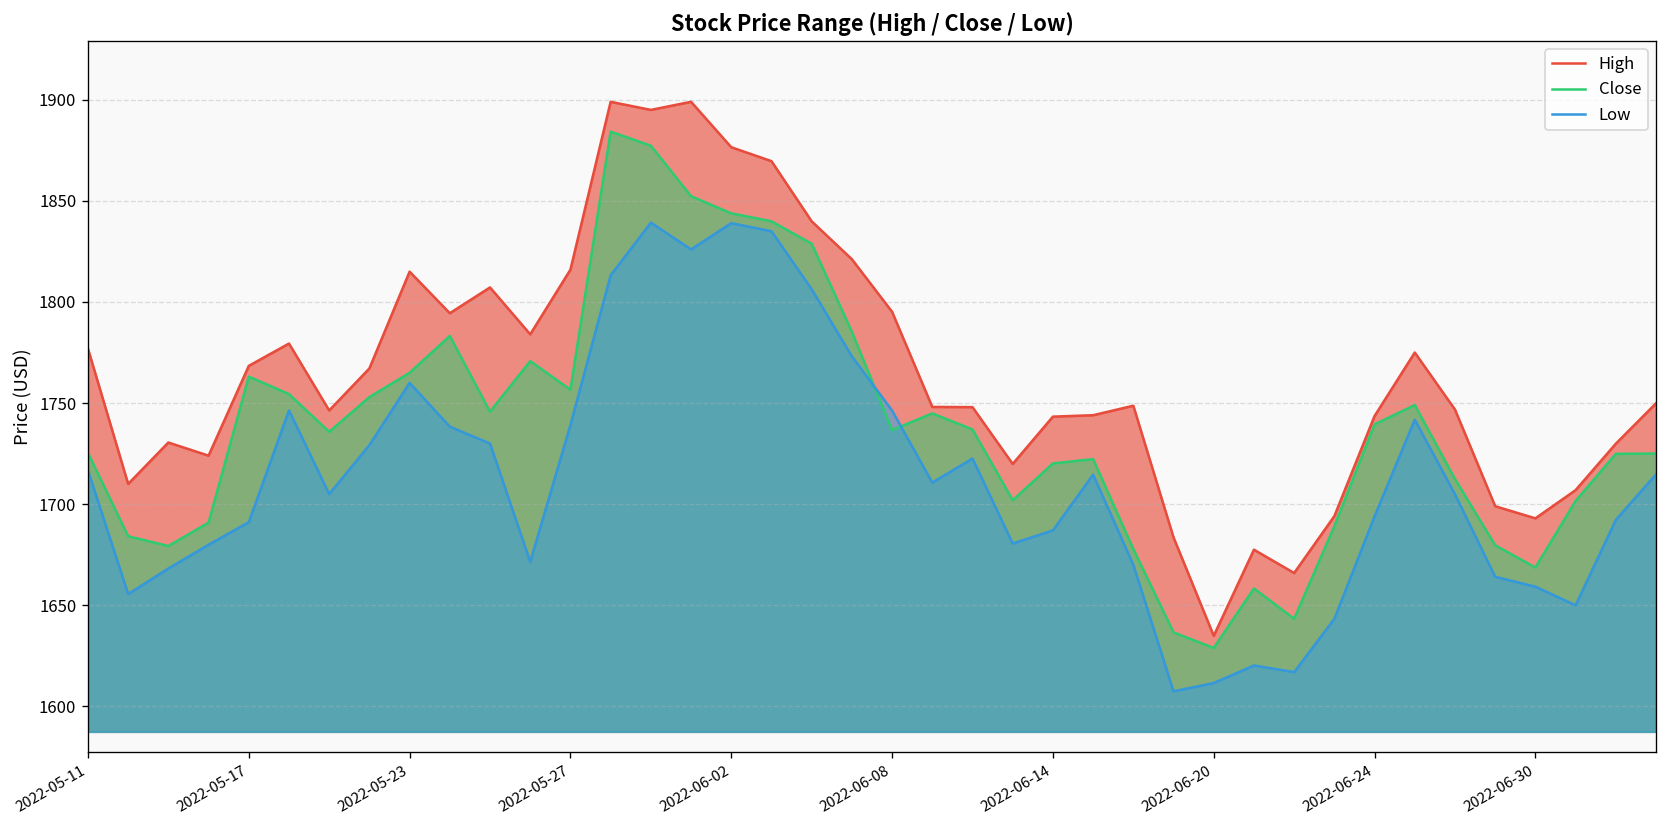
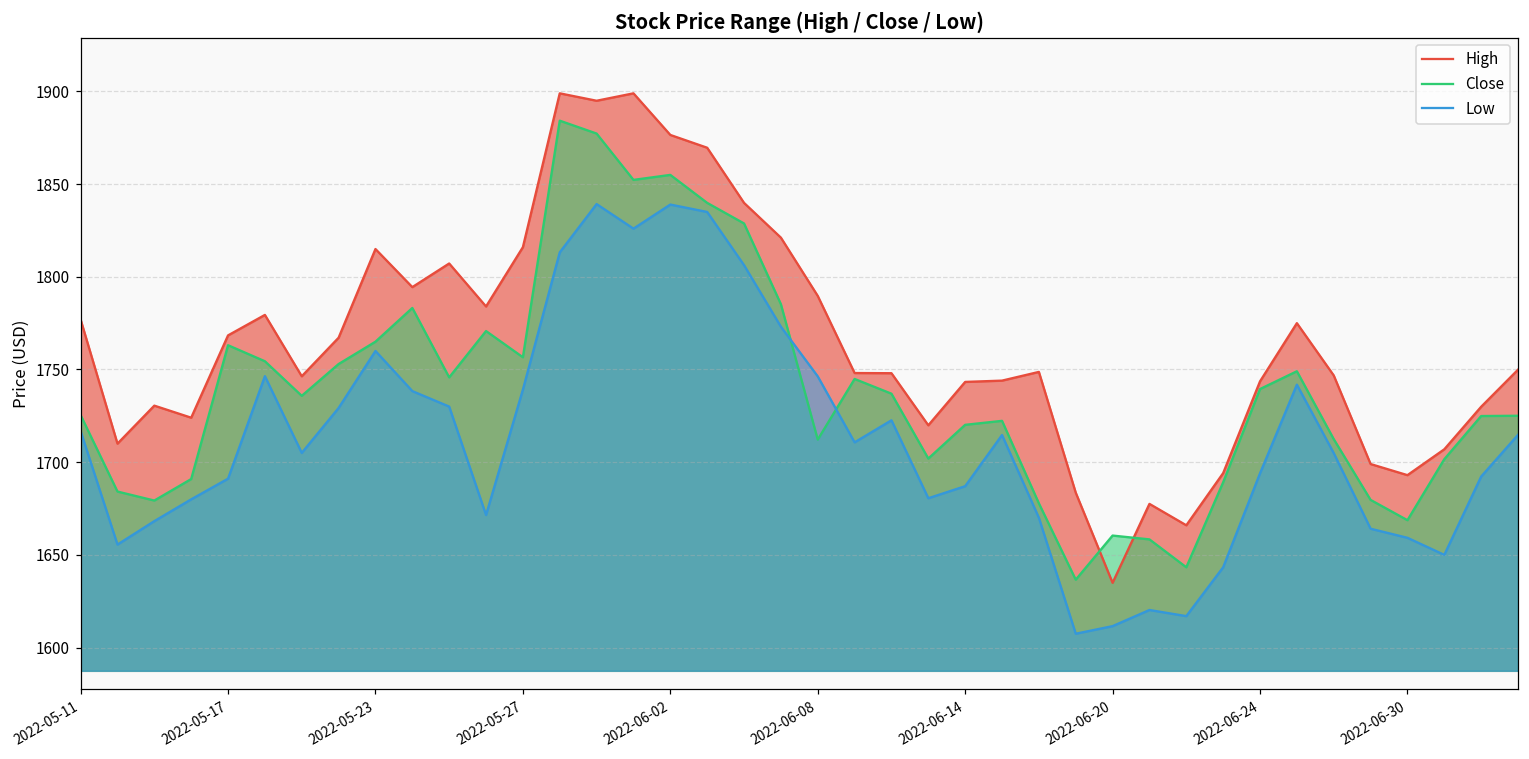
Close, 2022-06-02: 1844 -> 1855
High, 2022-06-08: 1795 -> 1790
Close, 2022-06-08: 1737 -> 1712
Close, 2022-06-20: 1629 -> 1660
